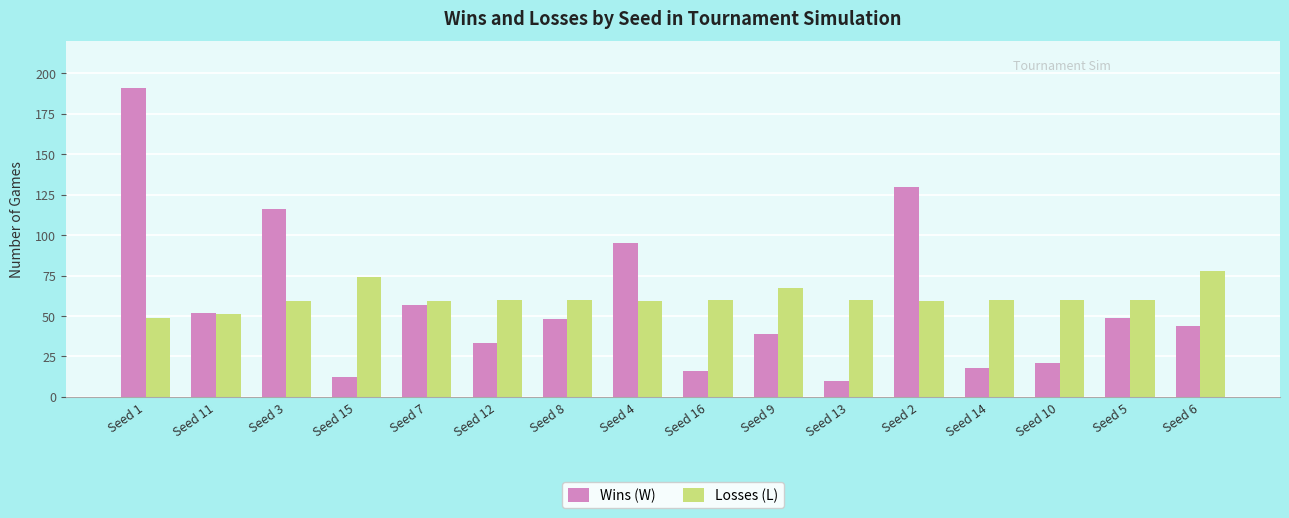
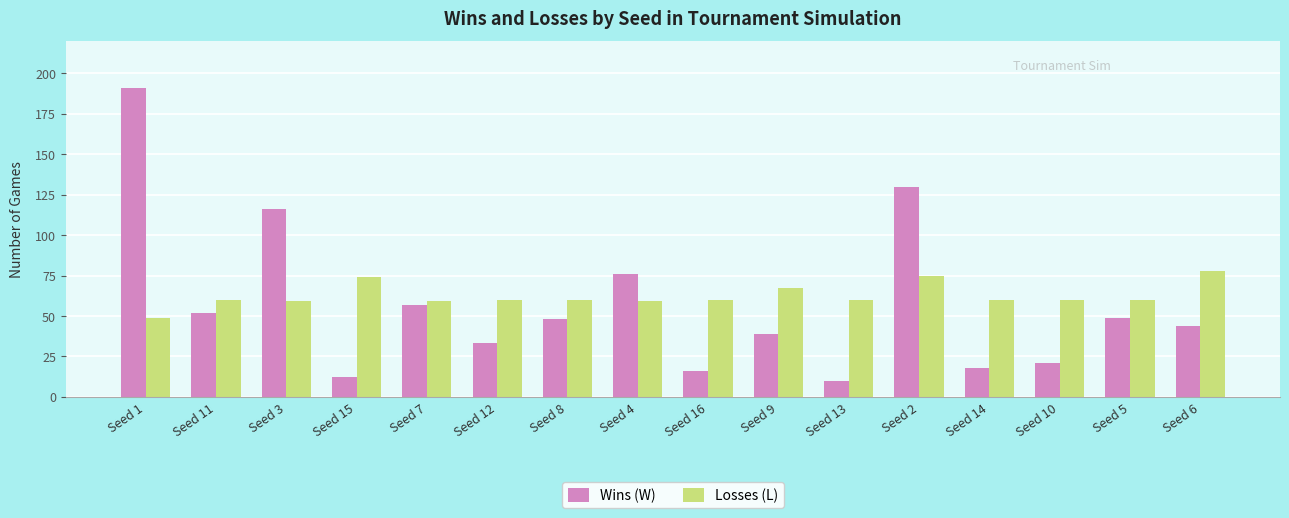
Losses (L), Seed 11: 51 -> 60
Wins (W), Seed 4: 95 -> 76
Losses (L), Seed 2: 59 -> 75
